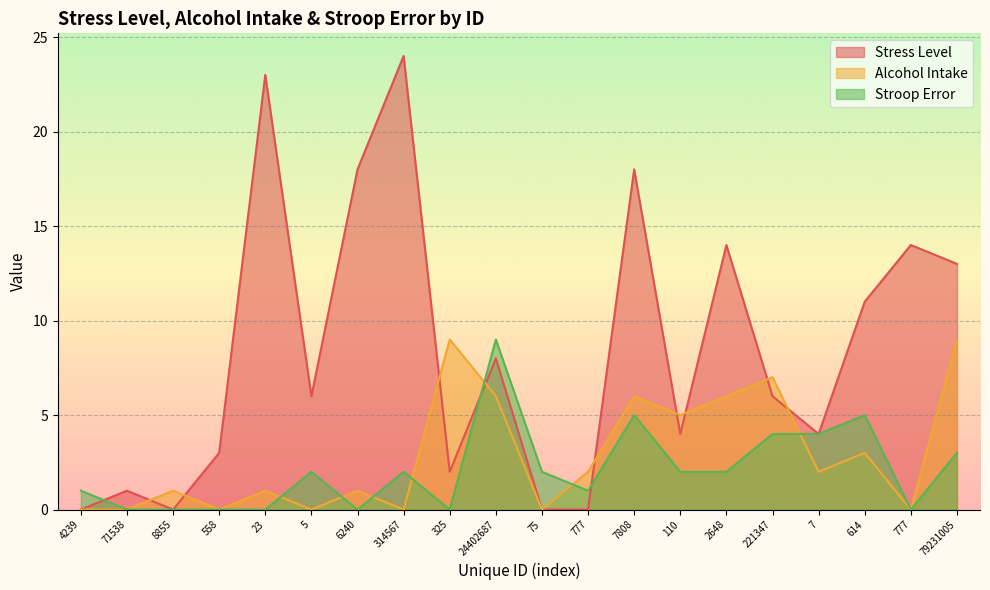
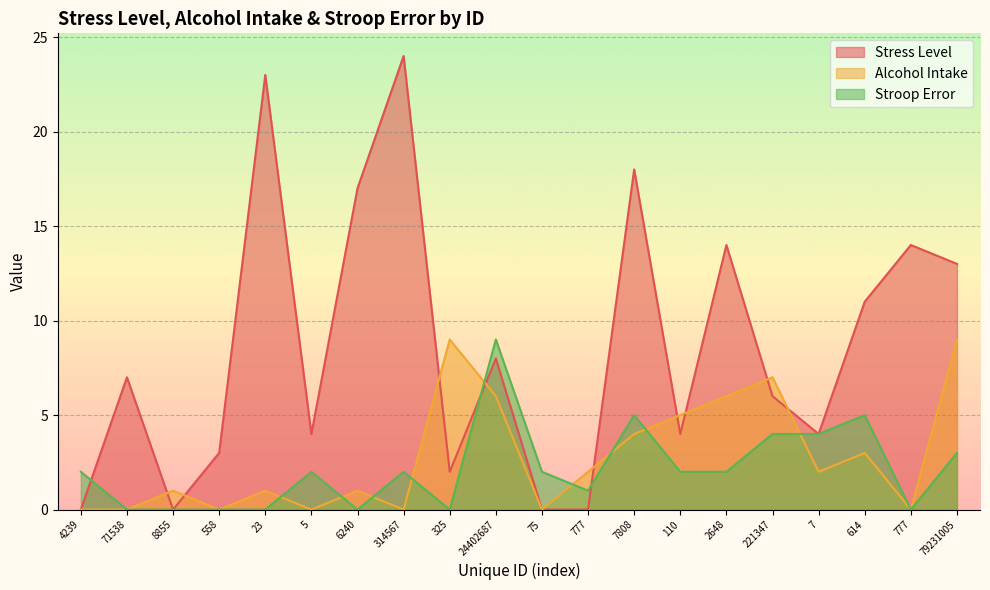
Stroop Error, 4239: 1 -> 2
Stress Level, 71538: 1 -> 7
Stress Level, 5: 6 -> 4
Stress Level, 6240: 18 -> 17
Alcohol Intake, 7808: 6 -> 4
